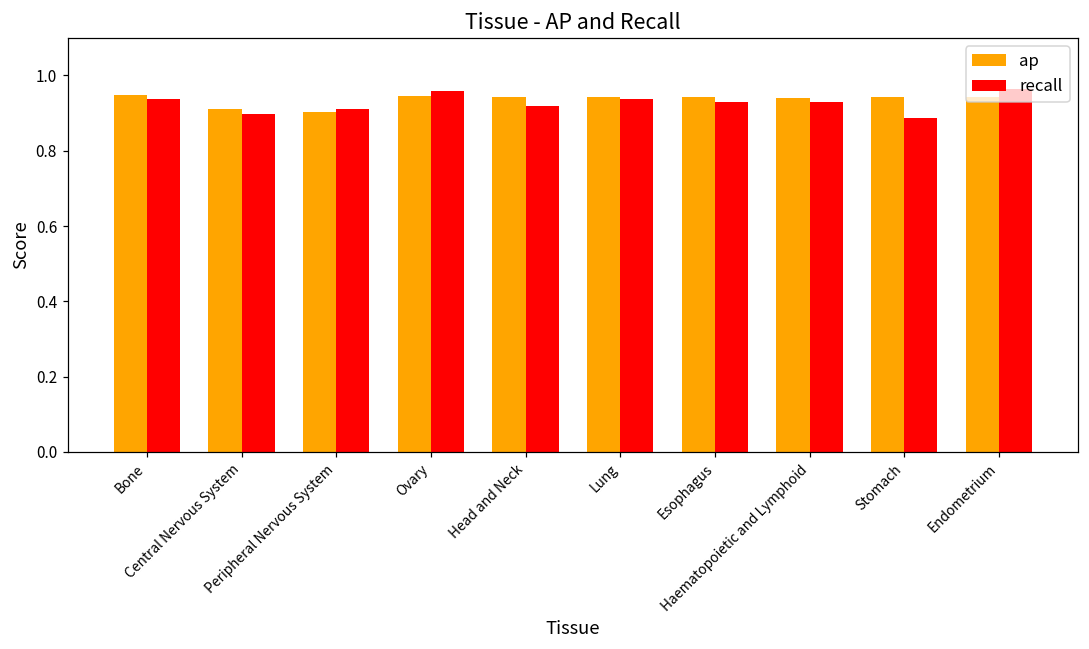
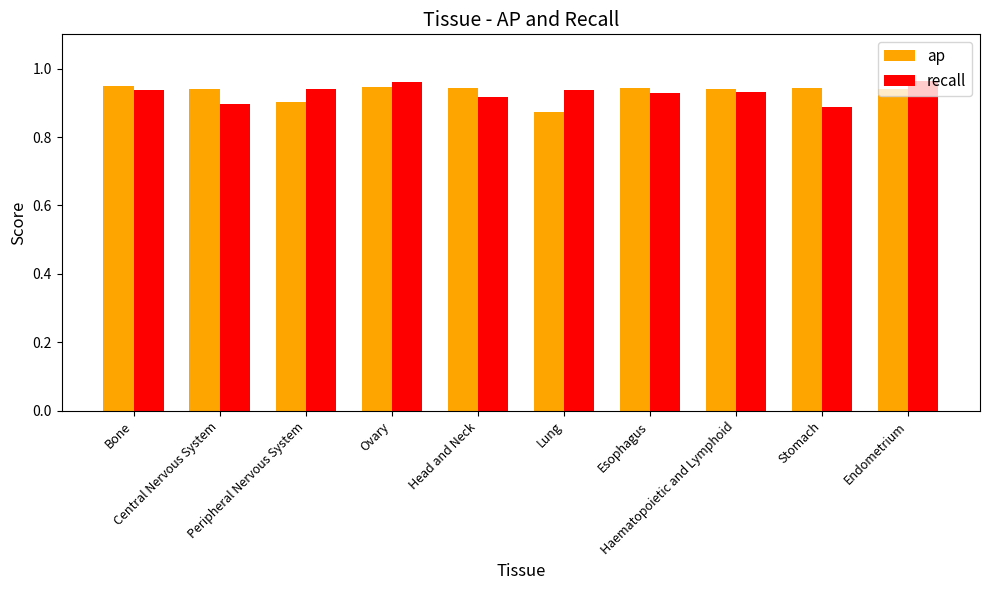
ap, Central Nervous System: 0.91 -> 0.94
recall, Peripheral Nervous System: 0.91 -> 0.94
ap, Lung: 0.94 -> 0.87
